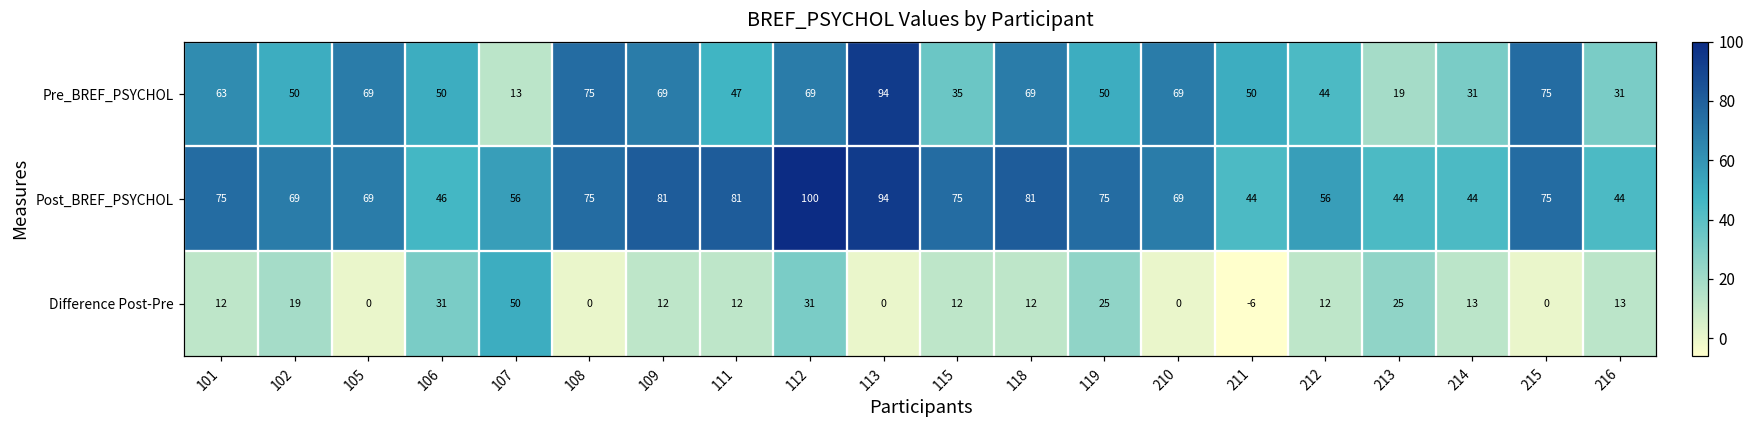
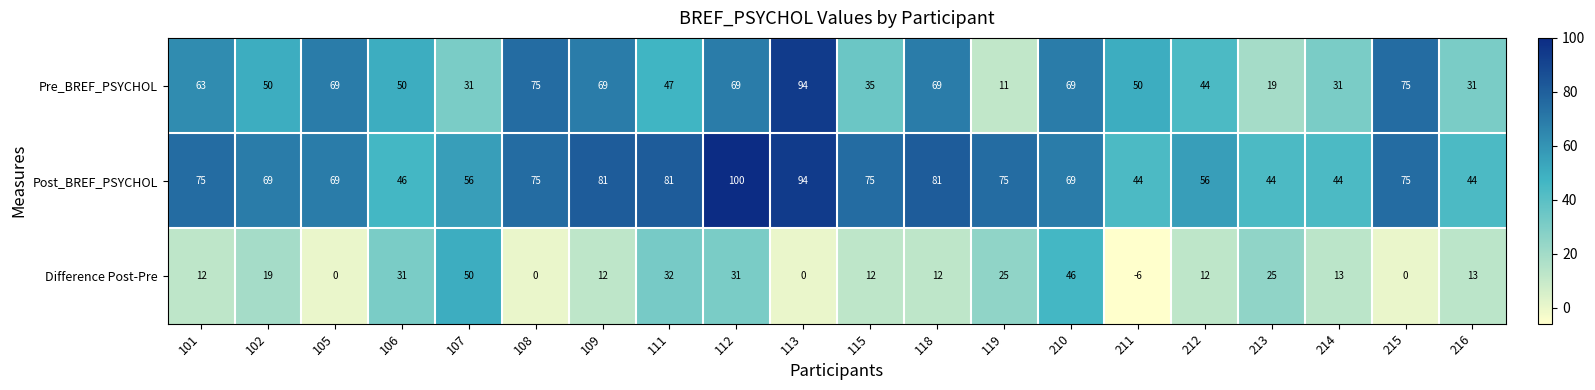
Pre_BREF_PSYCHOL, 107: 13 -> 31
Pre_BREF_PSYCHOL, 119: 50 -> 11
Difference Post-Pre, 111: 12 -> 32
Difference Post-Pre, 210: 0 -> 46
